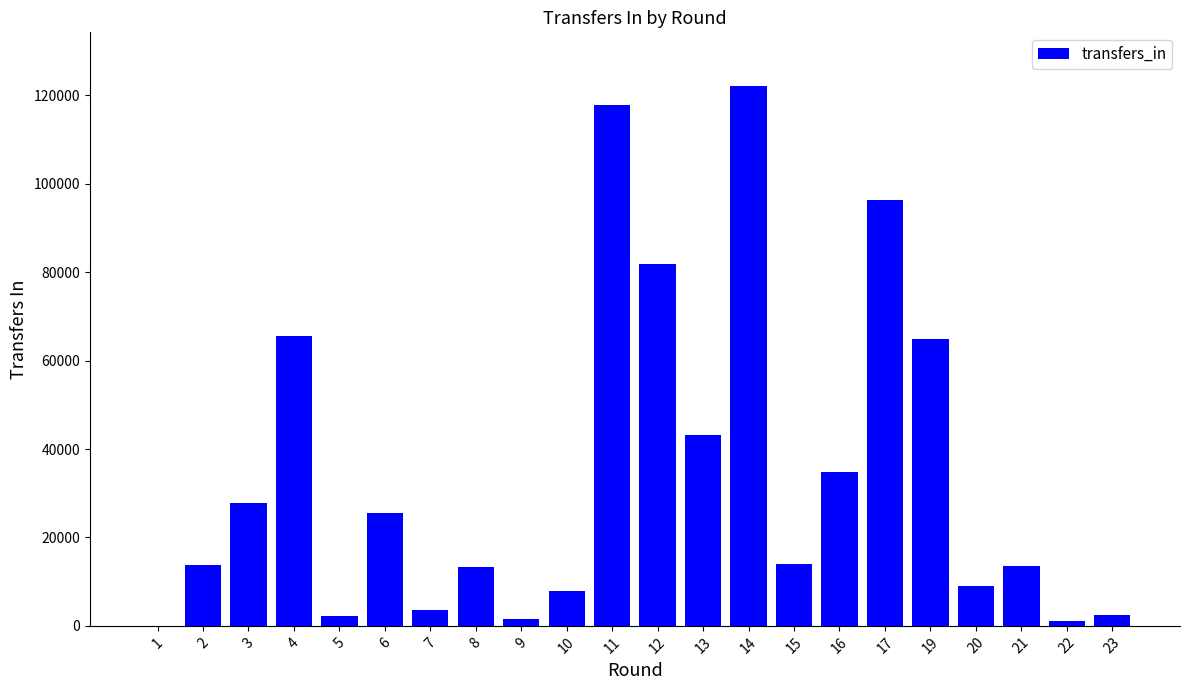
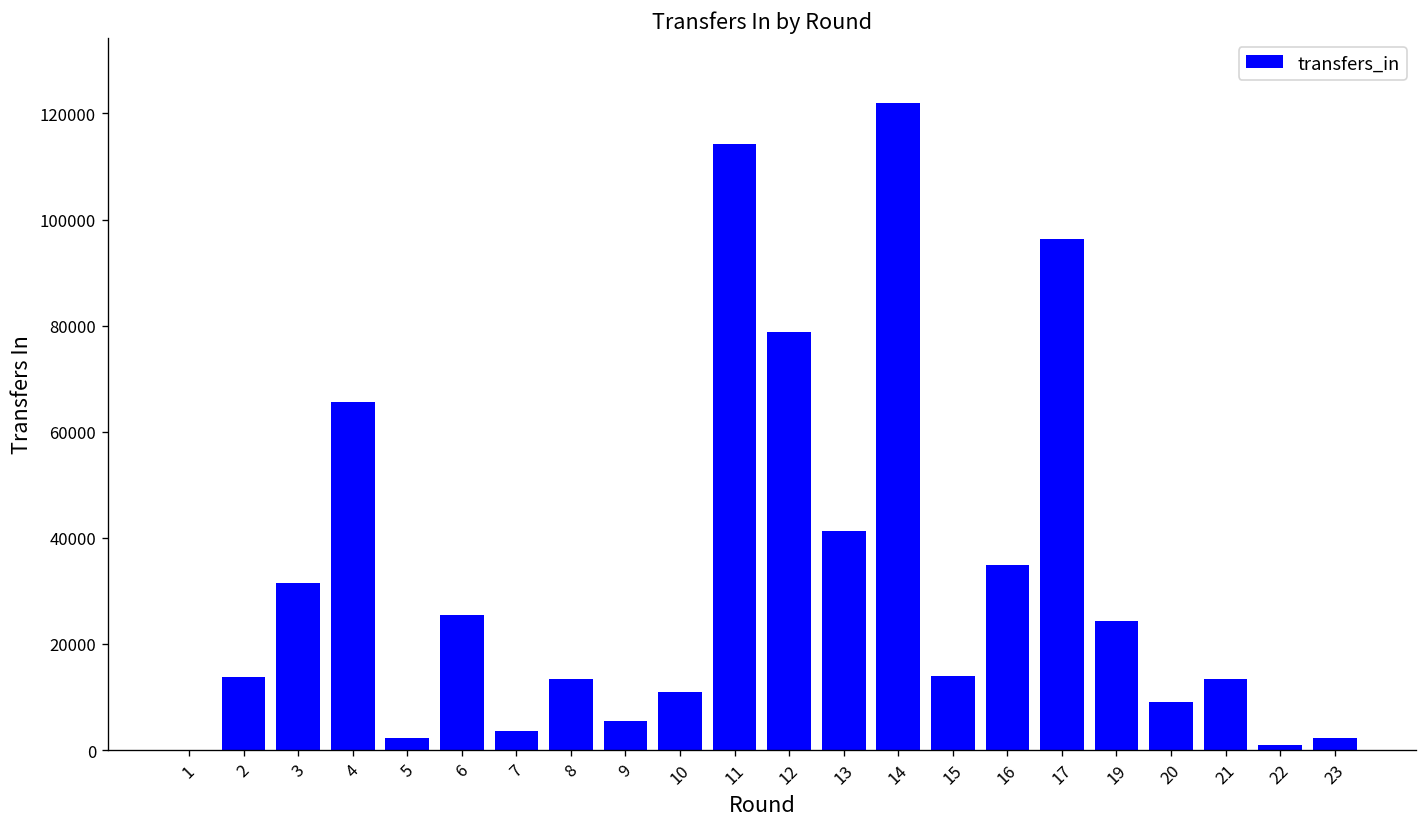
3: 28000 -> 32000
9: 2000 -> 5000
10: 8000 -> 11000
11: 118000 -> 114000
12: 82000 -> 79000
13: 43000 -> 41000
19: 65000 -> 24000
